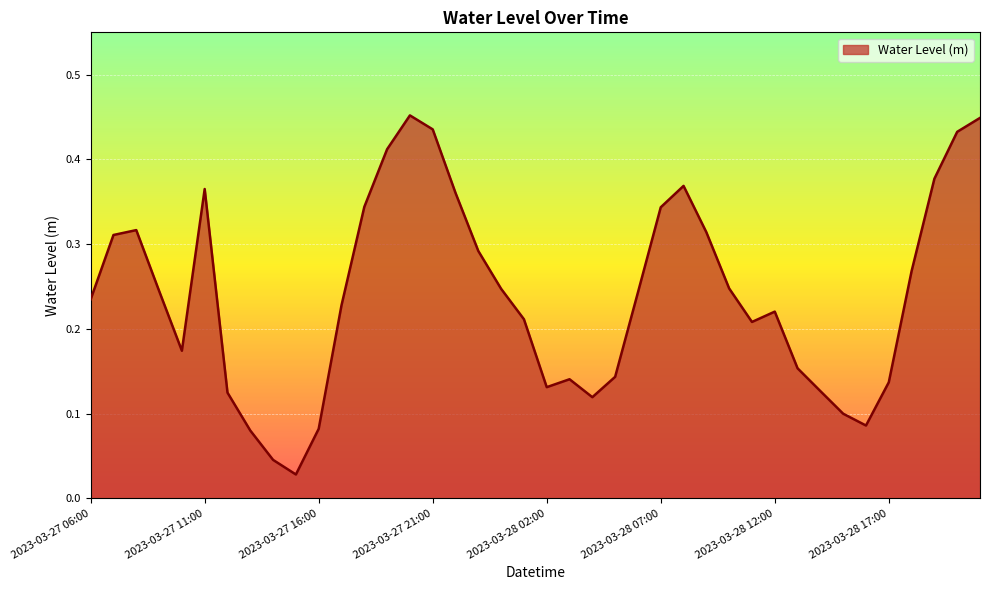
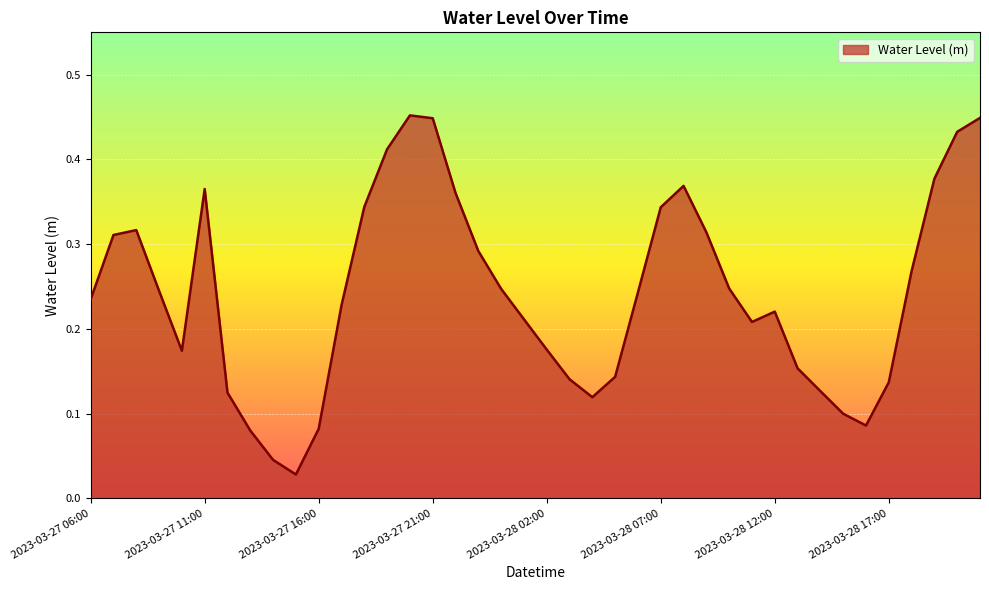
2023-03-27 21:00: 0.44 -> 0.45
2023-03-28 02:00: 0.13 -> 0.18
